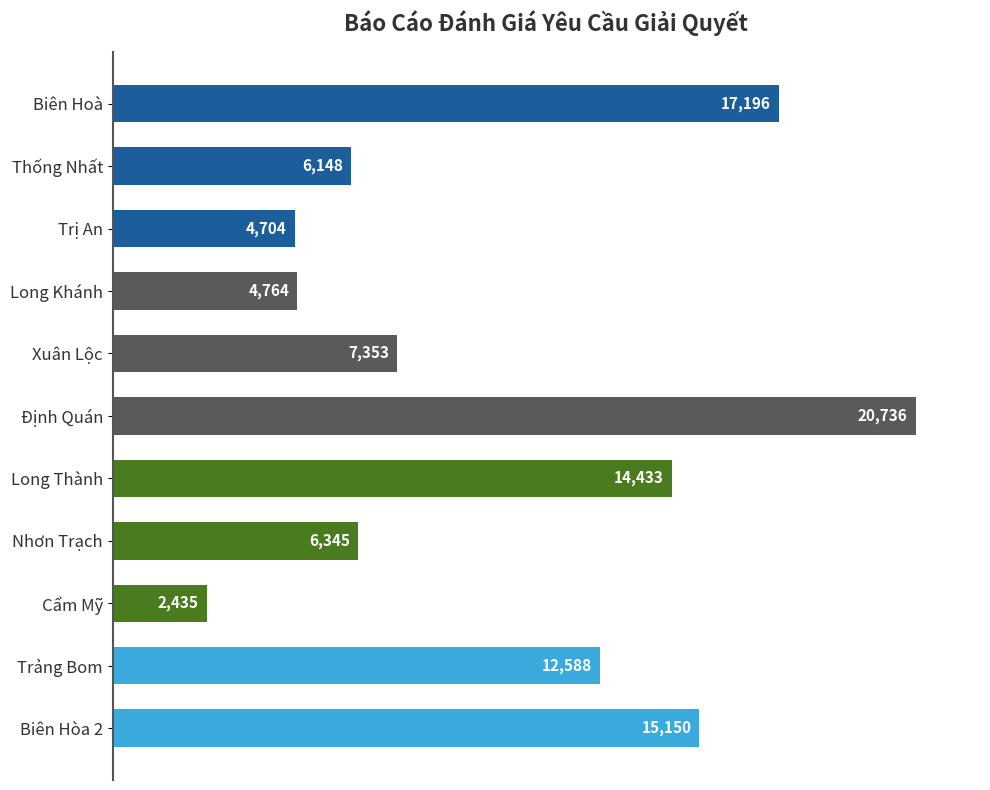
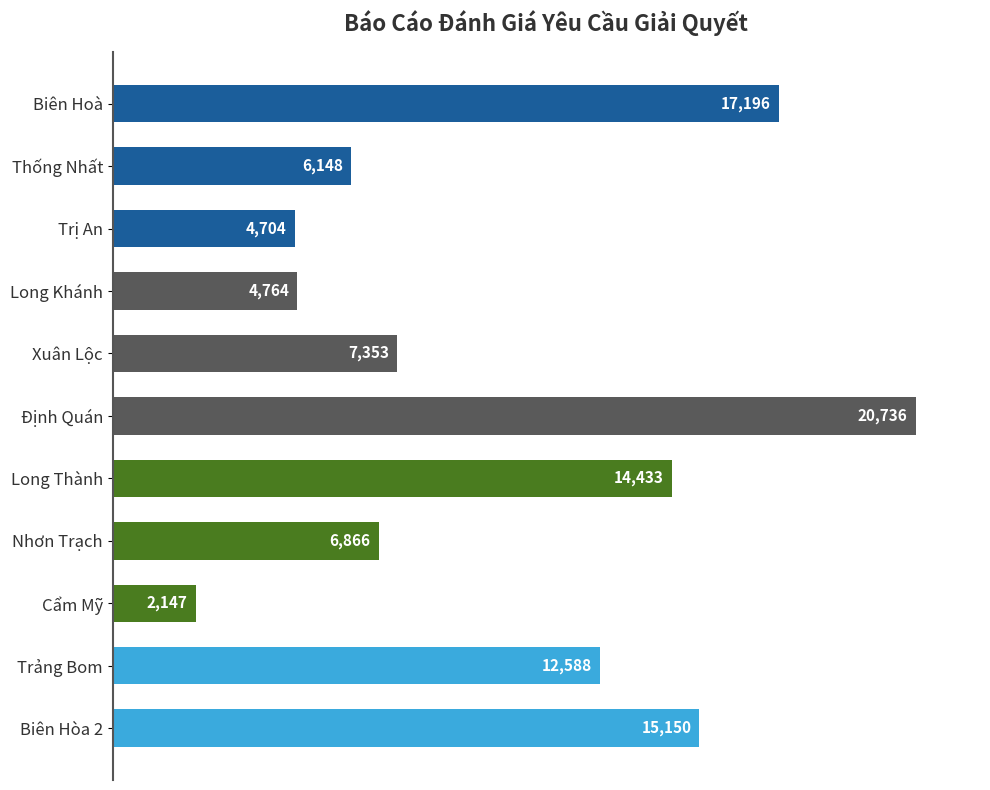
Nhơn Trạch: 6,345 -> 6,866
Cẩm Mỹ: 2,435 -> 2,147
